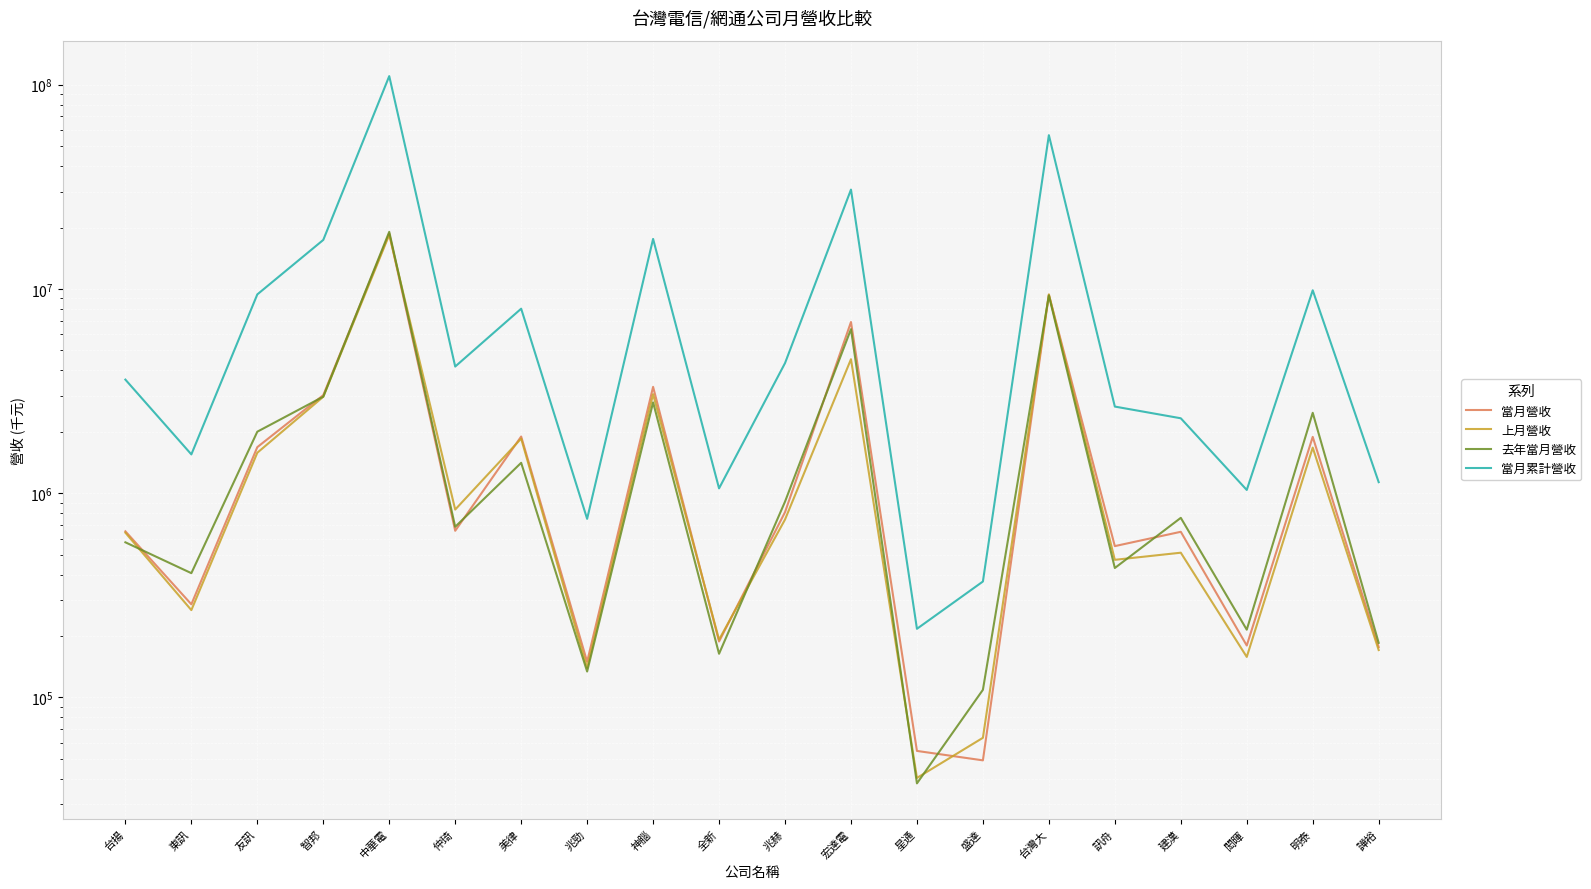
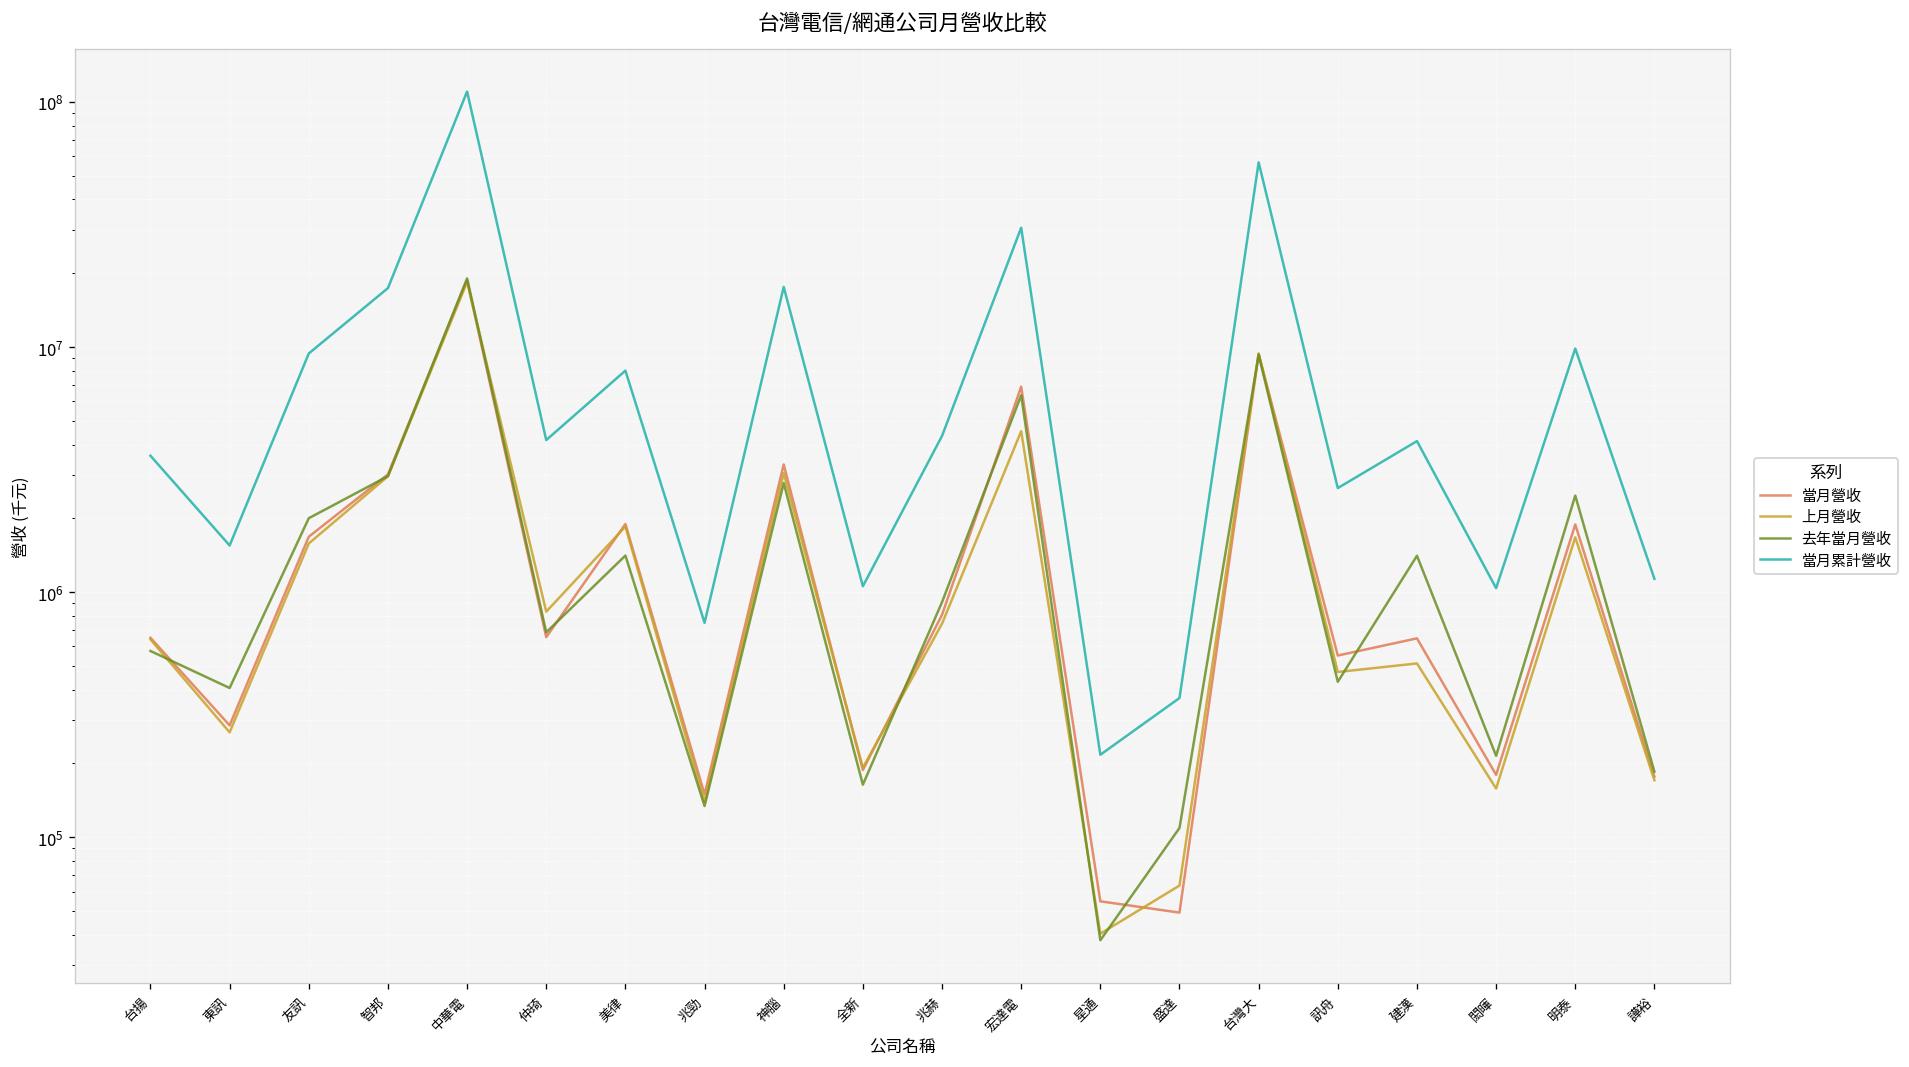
去年當月營收, 建漢: 760000 -> 1400000
當月累計營收, 建漢: 2300000 -> 4100000
